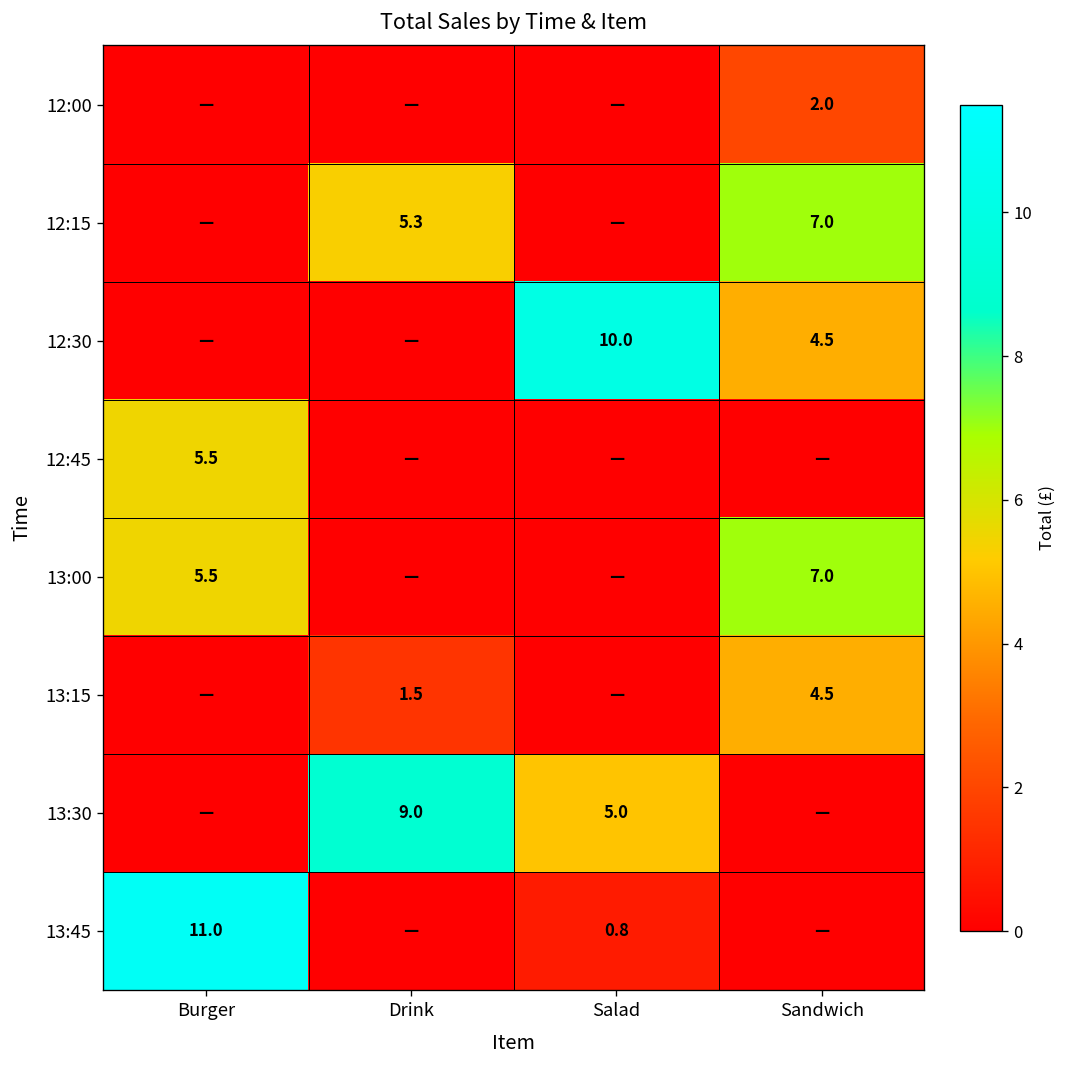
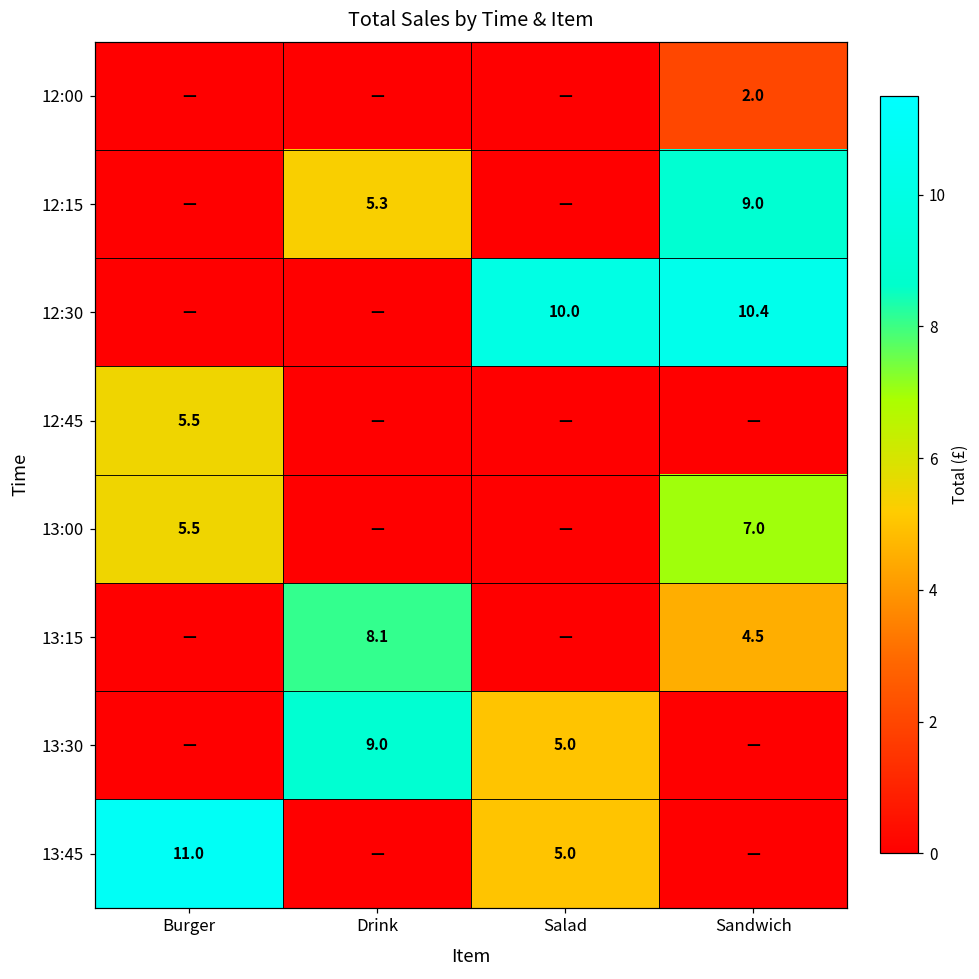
12:15, Sandwich: 7.0 -> 9.0
12:30, Sandwich: 4.5 -> 10.4
13:15, Drink: 1.5 -> 8.1
13:45, Salad: 0.8 -> 5.0
